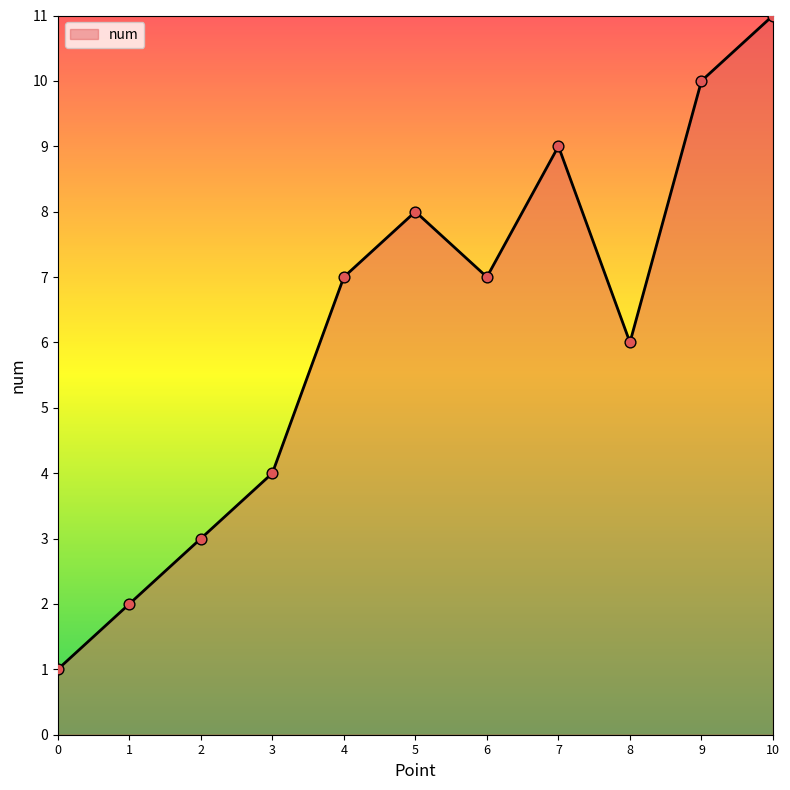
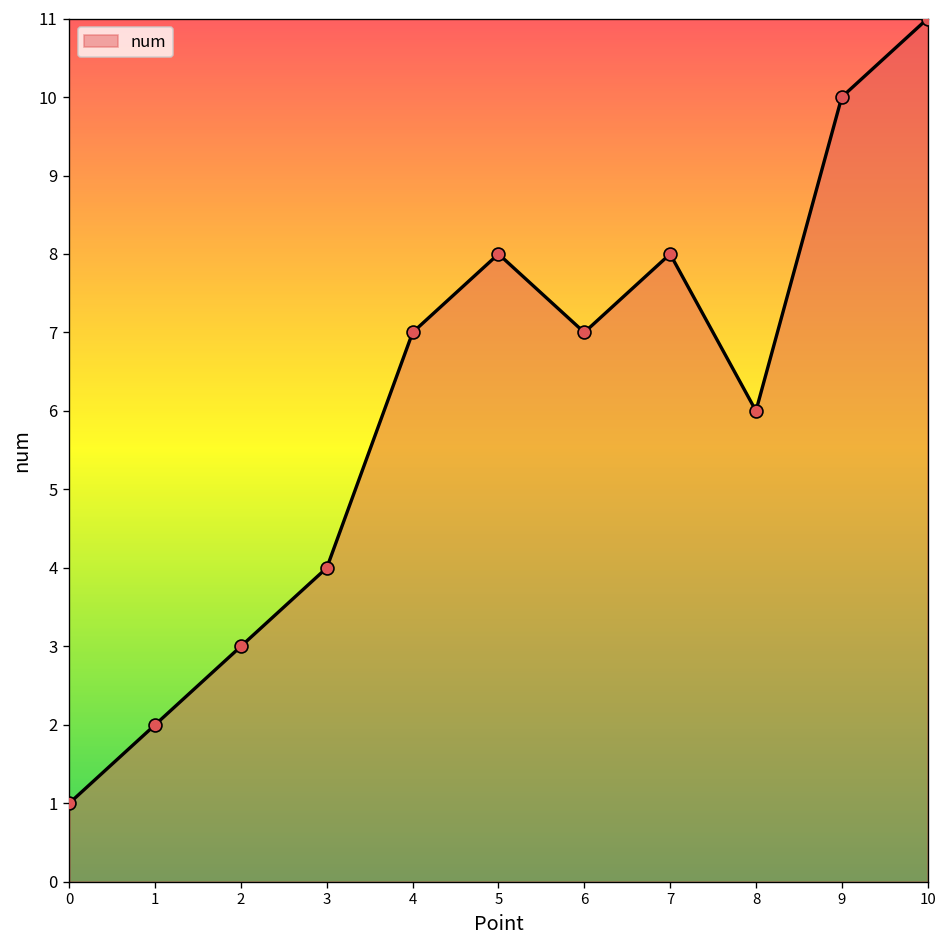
7: 9 -> 8
